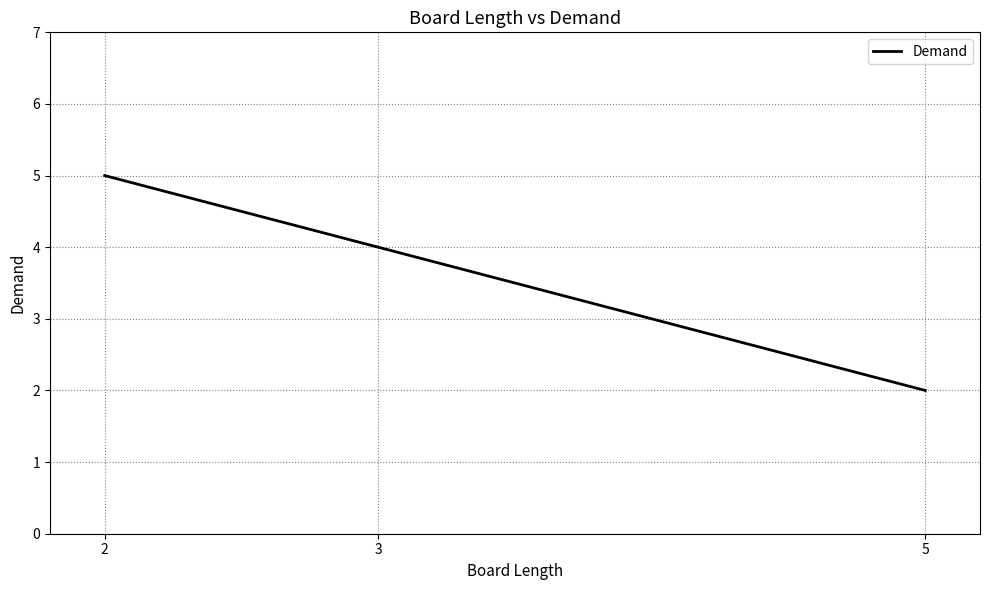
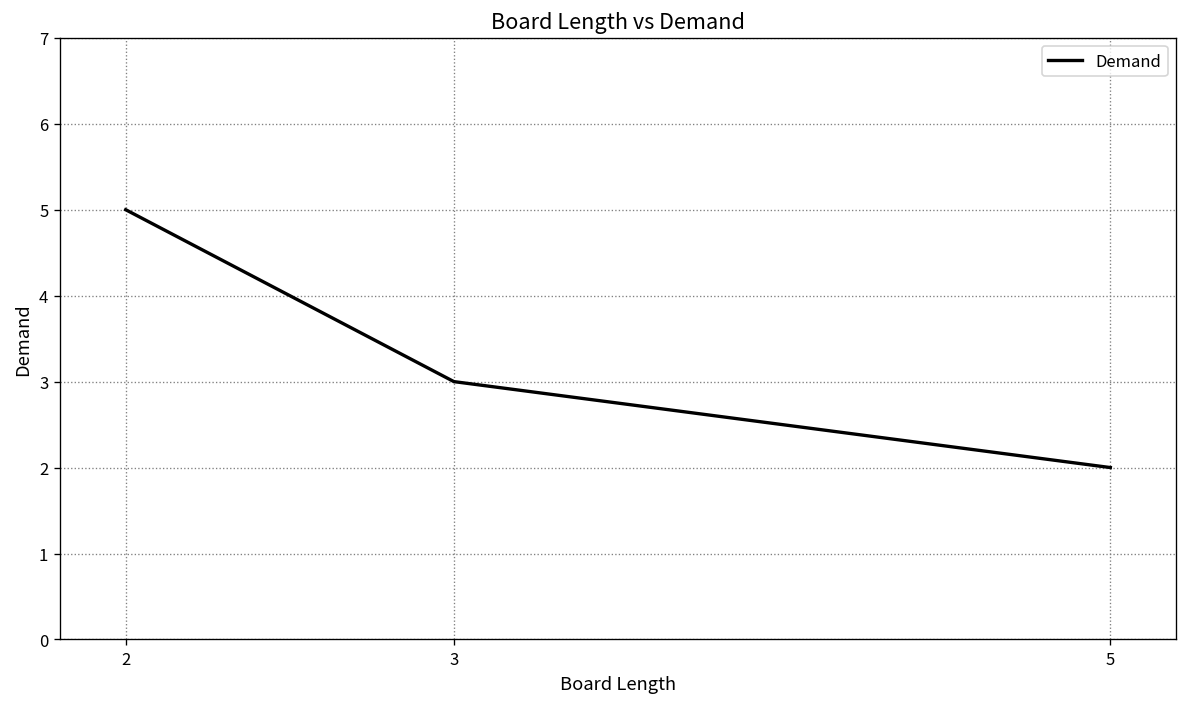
3: 4 -> 3
